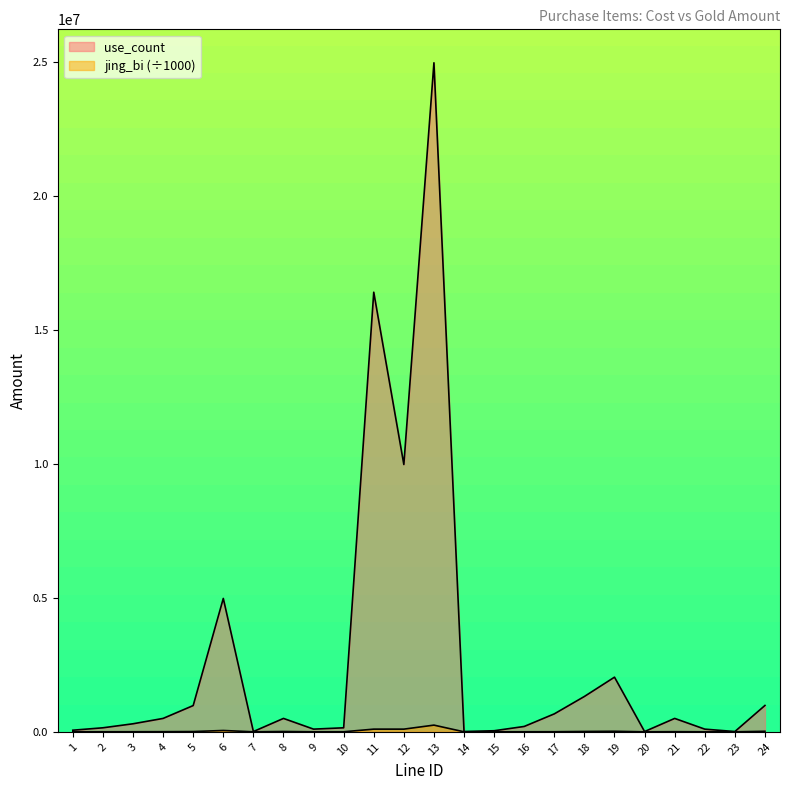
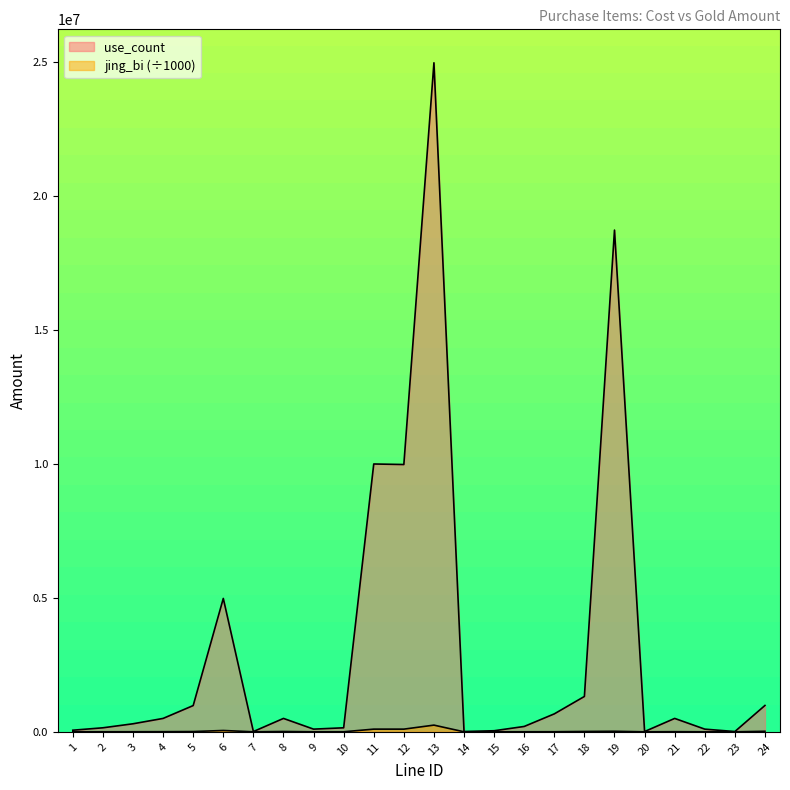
use_count, 11: 16400000 -> 10000000
use_count, 19: 2000000 -> 18700000
